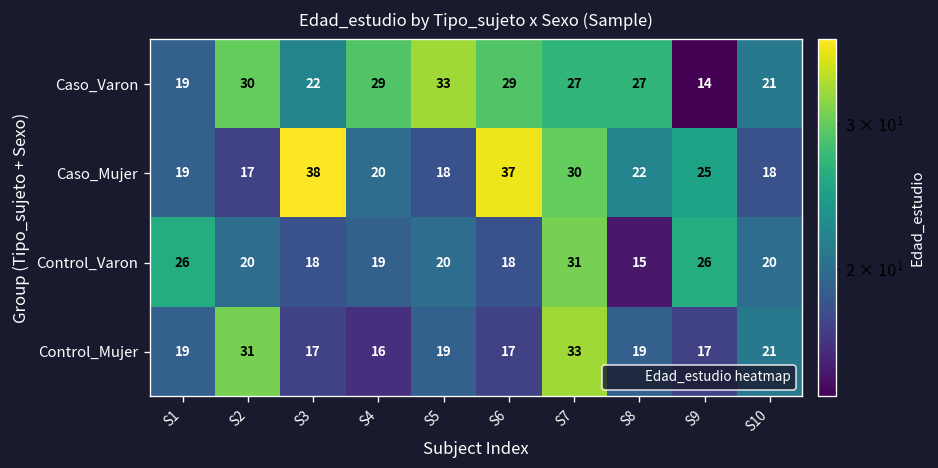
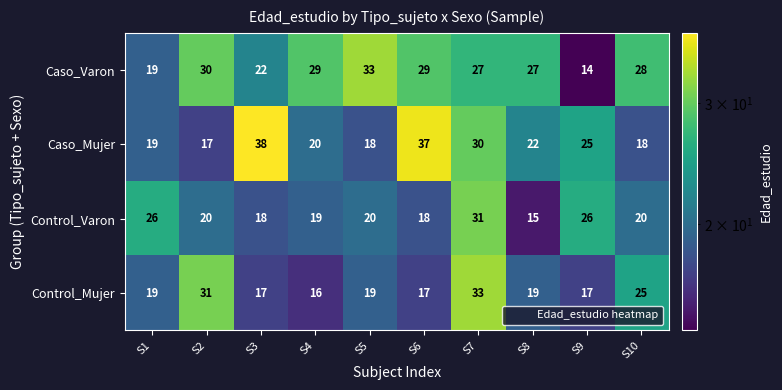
Caso_Varon, S10: 21 -> 28
Control_Mujer, S10: 21 -> 25
